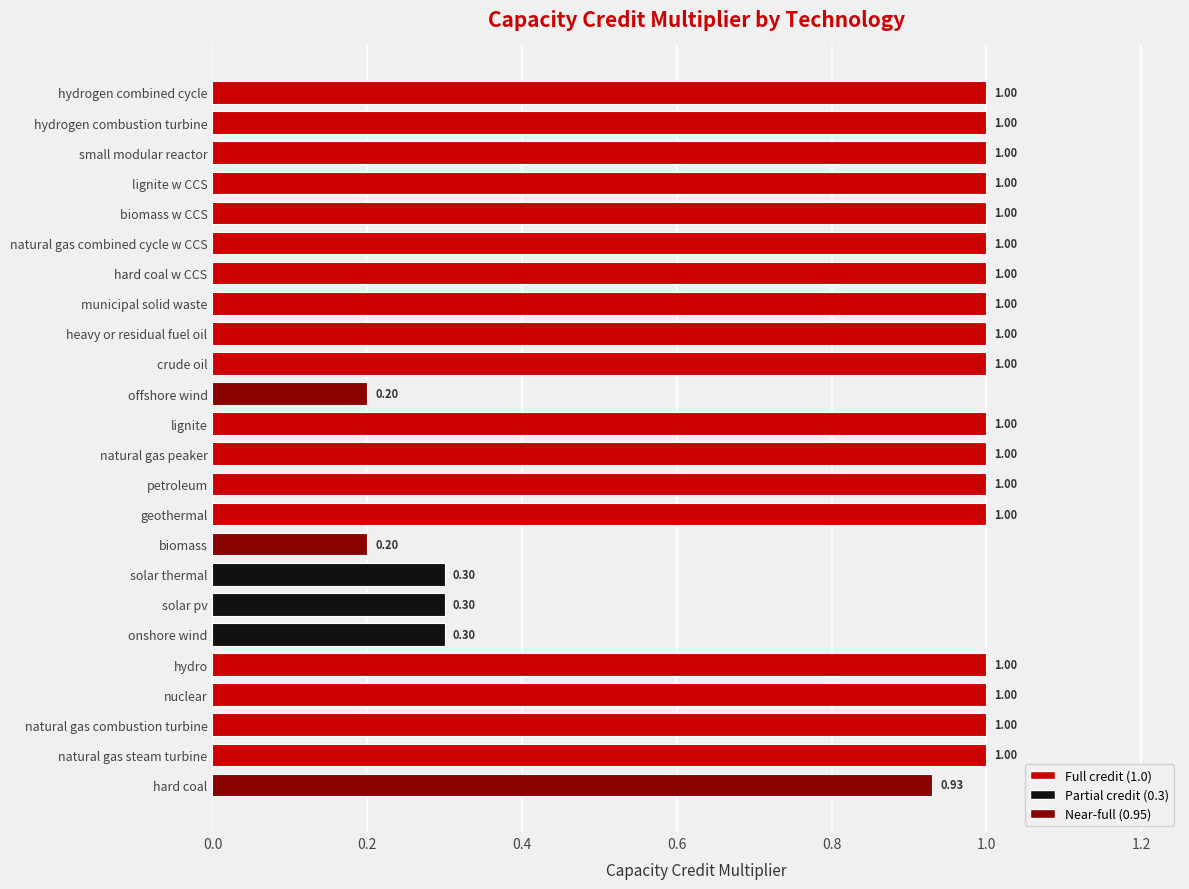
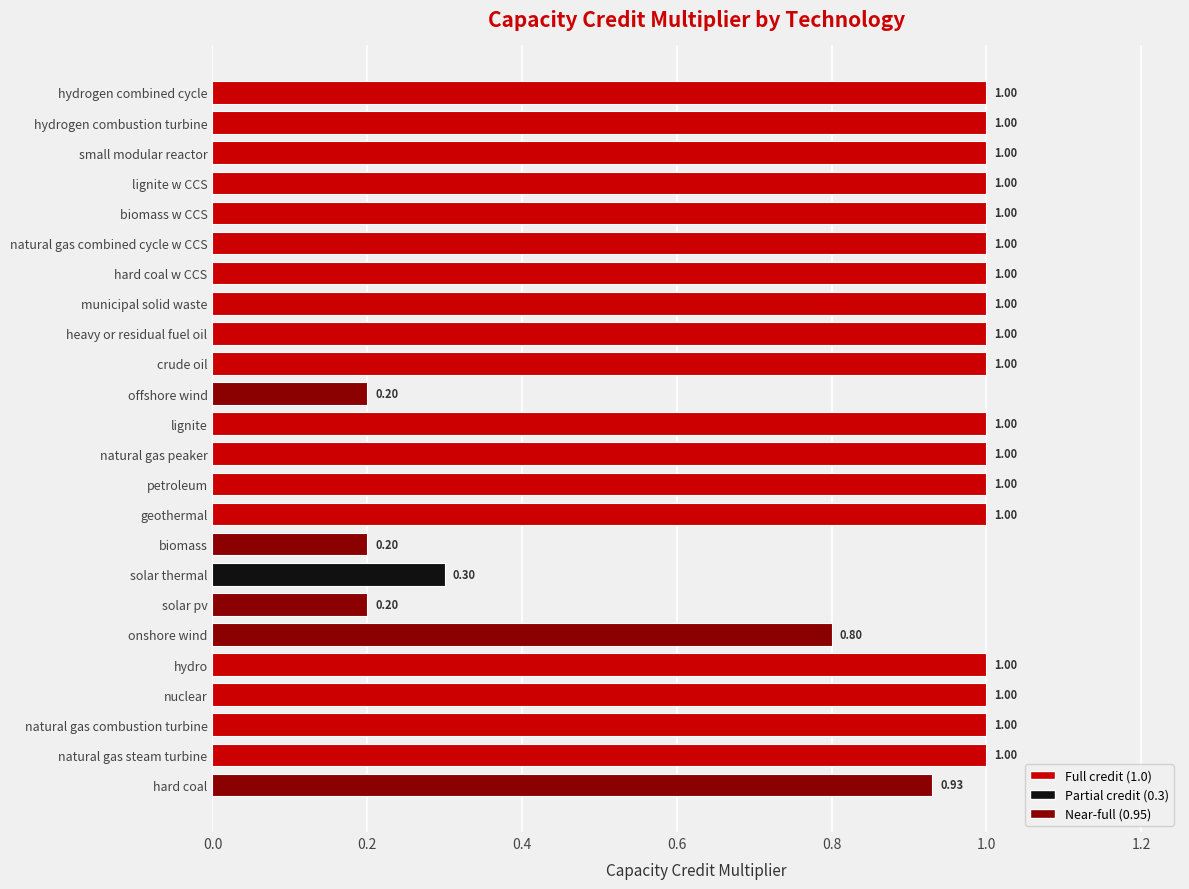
solar pv: 0.30 -> 0.20
onshore wind: 0.30 -> 0.80
